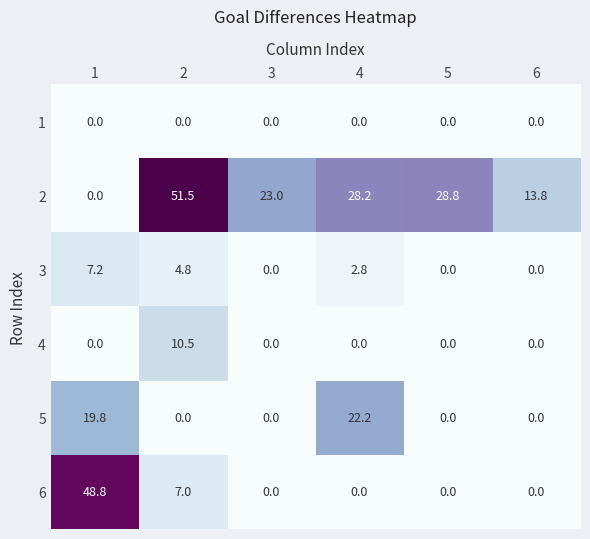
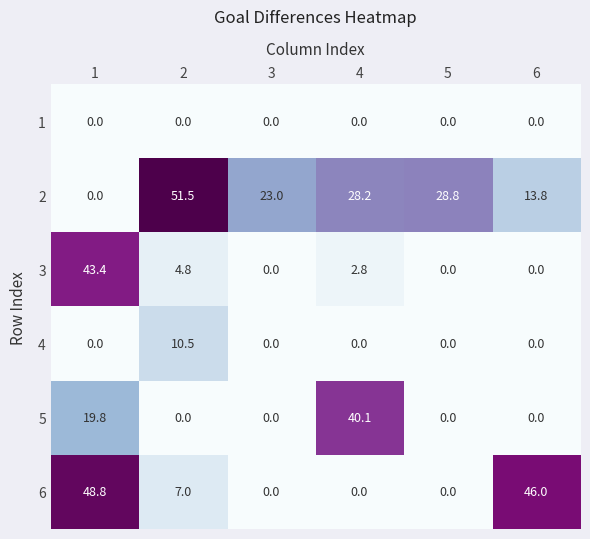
3, 1: 7.2 -> 43.4
5, 4: 22.2 -> 40.1
6, 6: 0.0 -> 46.0
